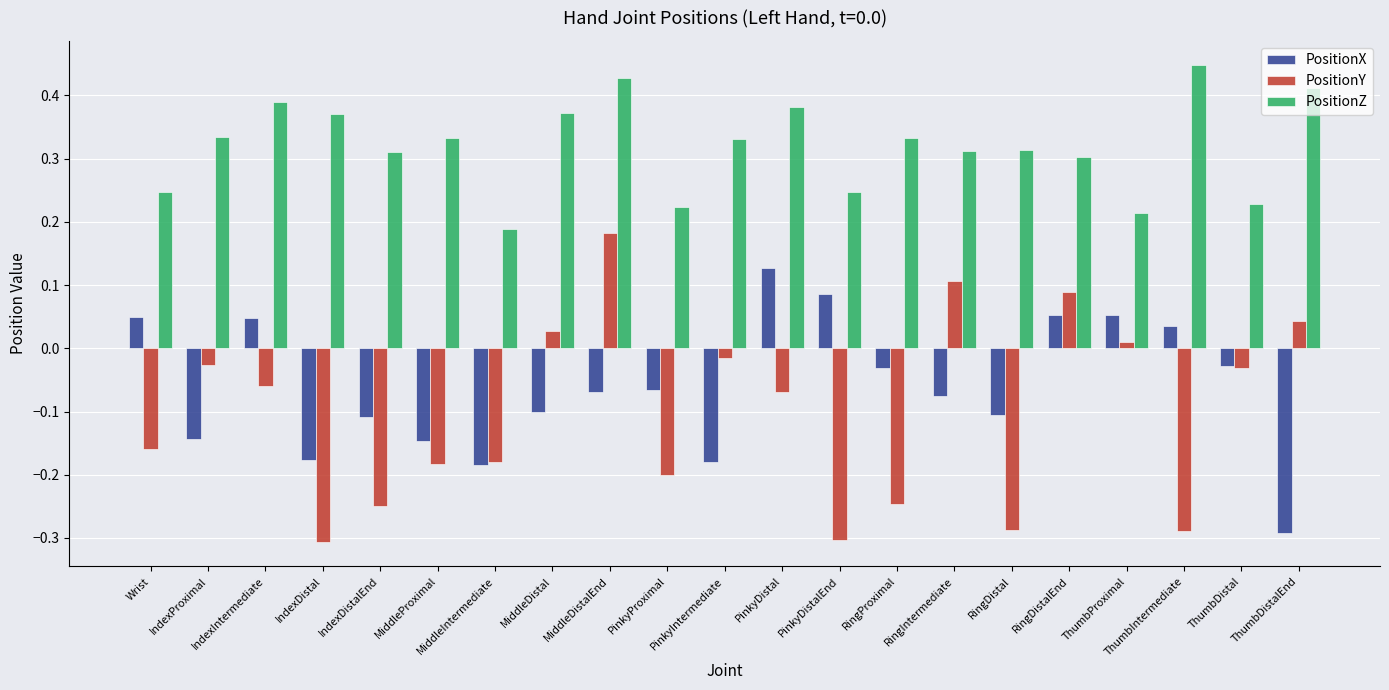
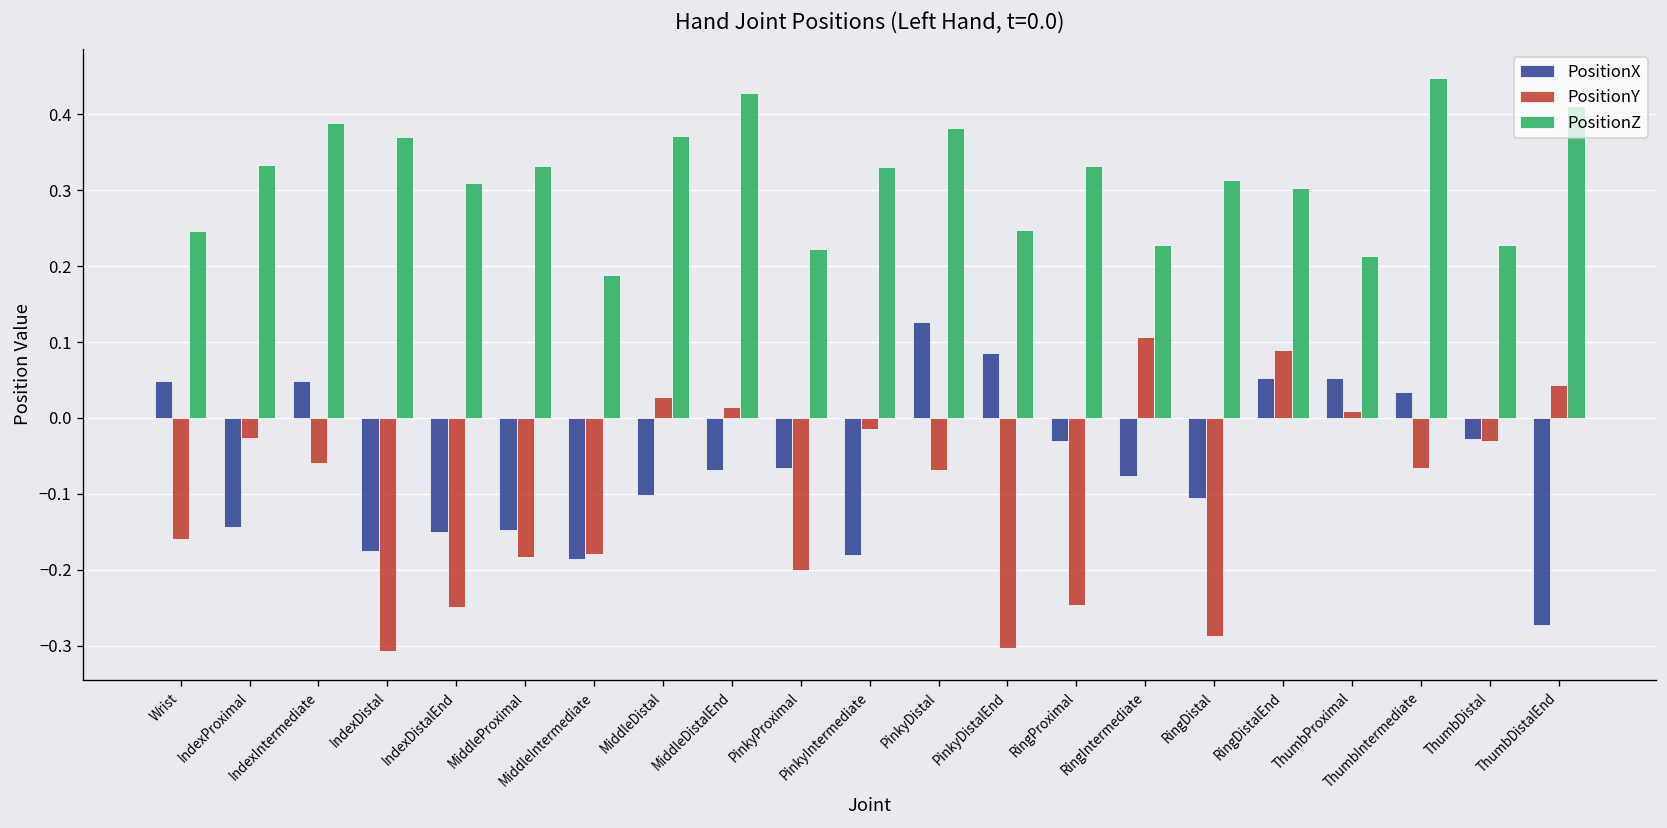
PositionX, IndexDistalEnd: -0.11 -> -0.15
PositionY, MiddleDistalEnd: 0.18 -> 0.01
PositionZ, RingIntermediate: 0.31 -> 0.23
PositionY, ThumbIntermediate: -0.29 -> -0.07
PositionX, ThumbDistalEnd: -0.29 -> -0.27
